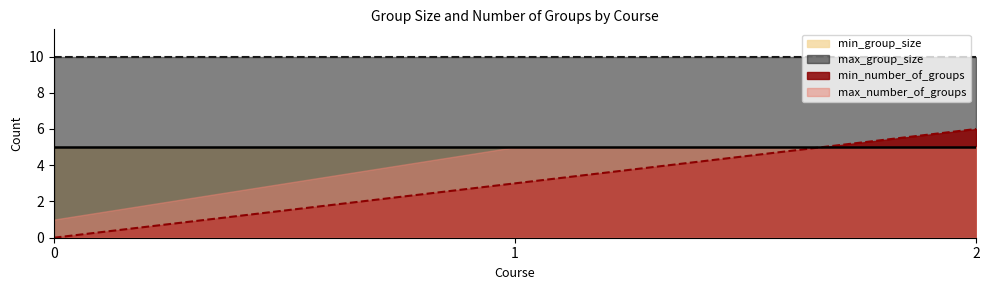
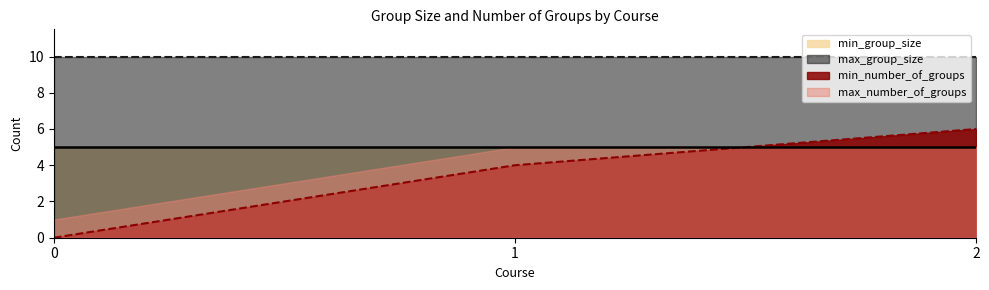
min_number_of_groups, 1: 3 -> 4
